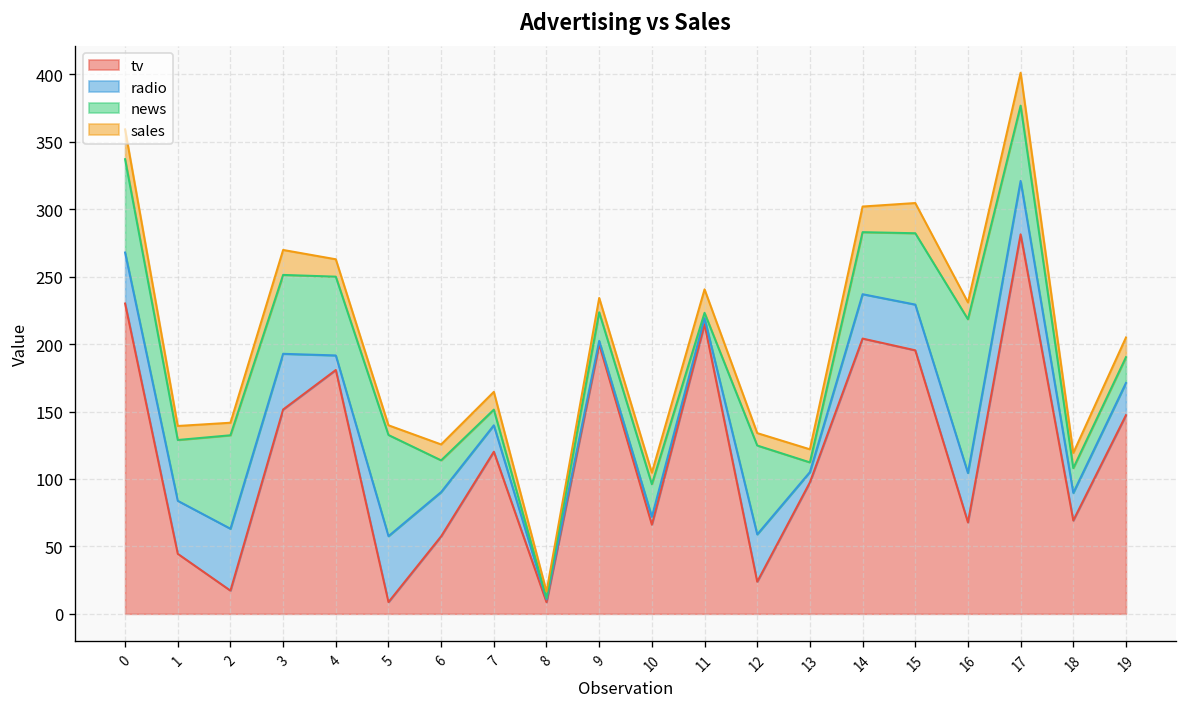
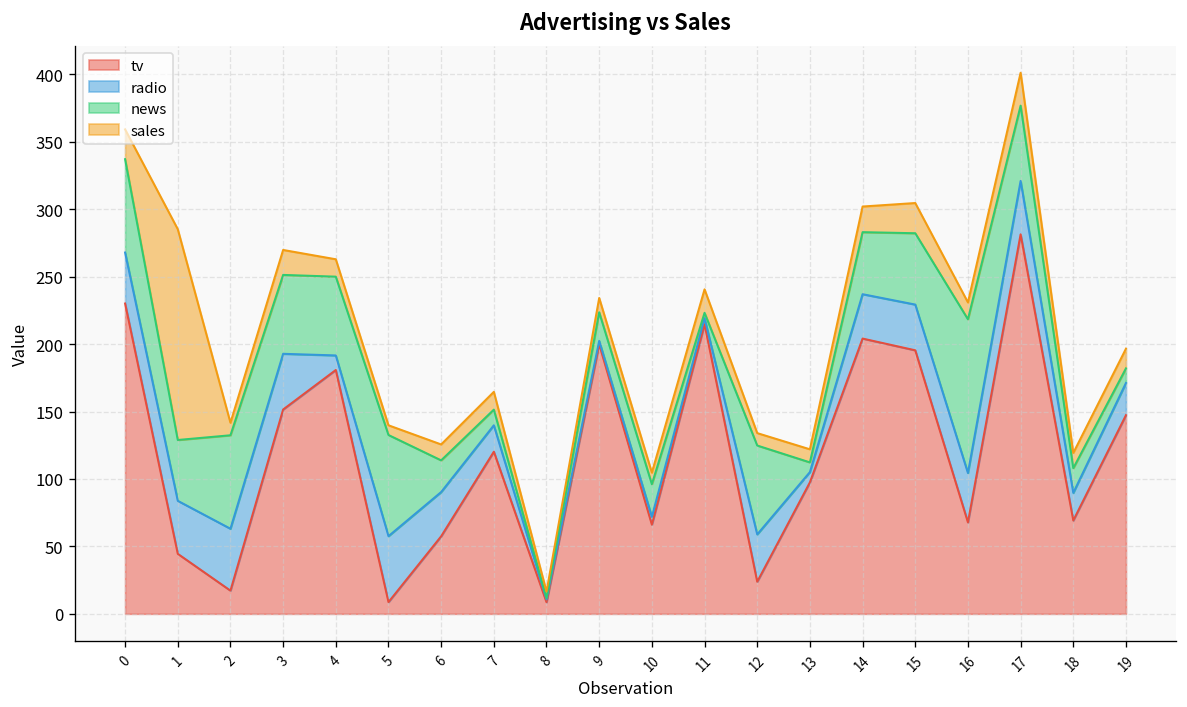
sales, 1: 10 -> 156
news, 19: 19 -> 11
